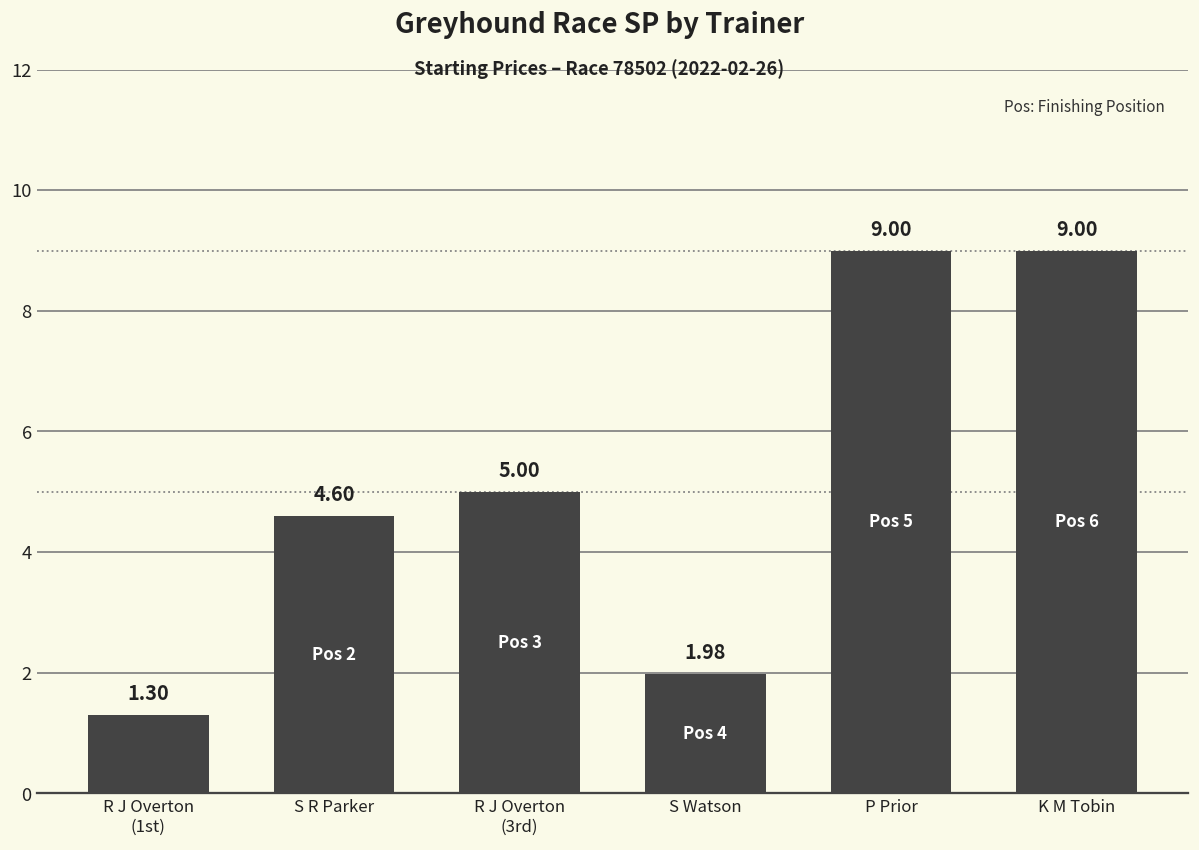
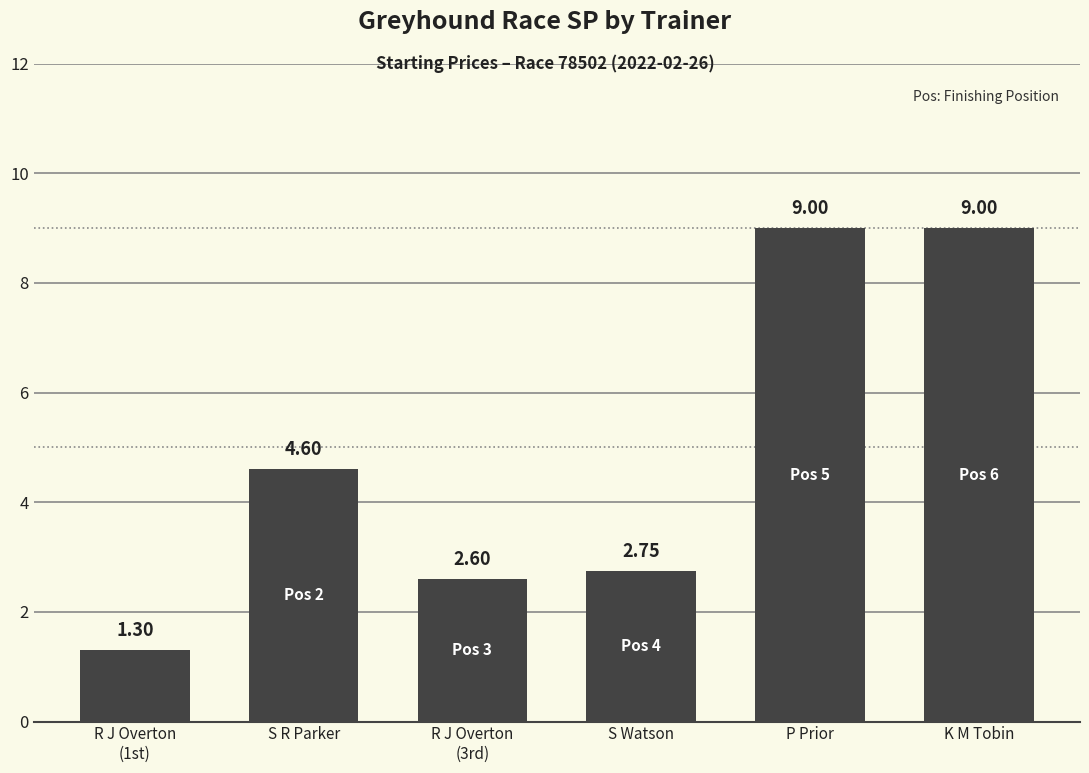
R J Overton (3rd): 5.00 -> 2.60
S Watson: 1.98 -> 2.75
